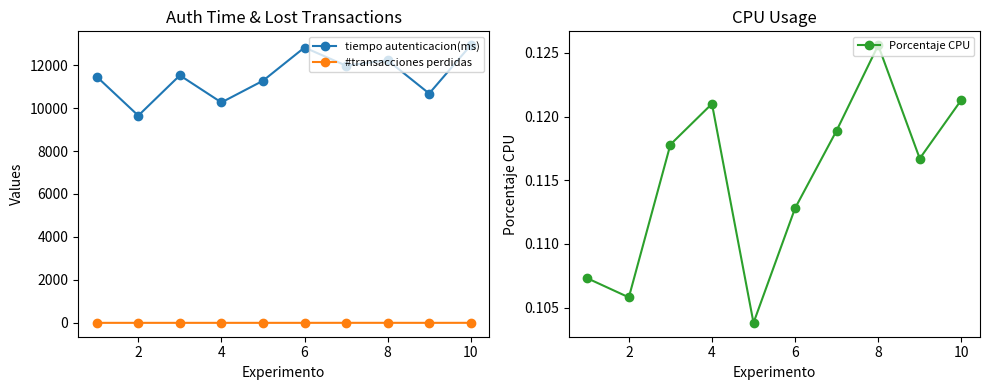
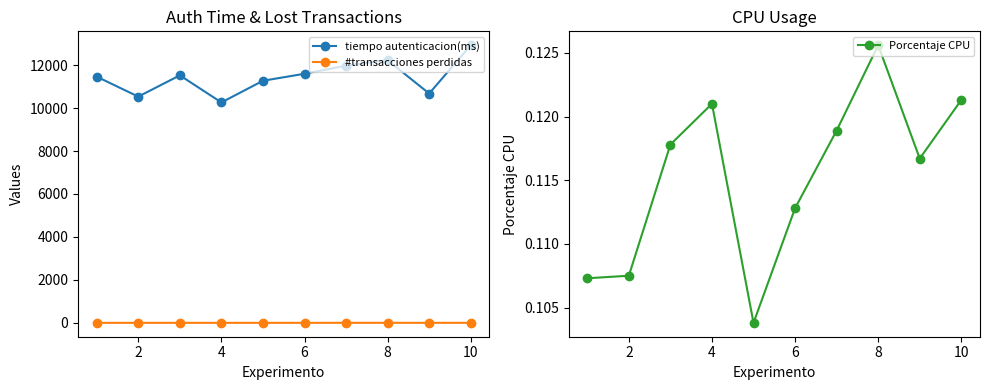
Auth Time & Lost Transactions, tiempo autenticacion(ms), 2: 9600 -> 10500
Auth Time & Lost Transactions, tiempo autenticacion(ms), 6: 12800 -> 11600
CPU Usage, 2: 0.1058 -> 0.1075
